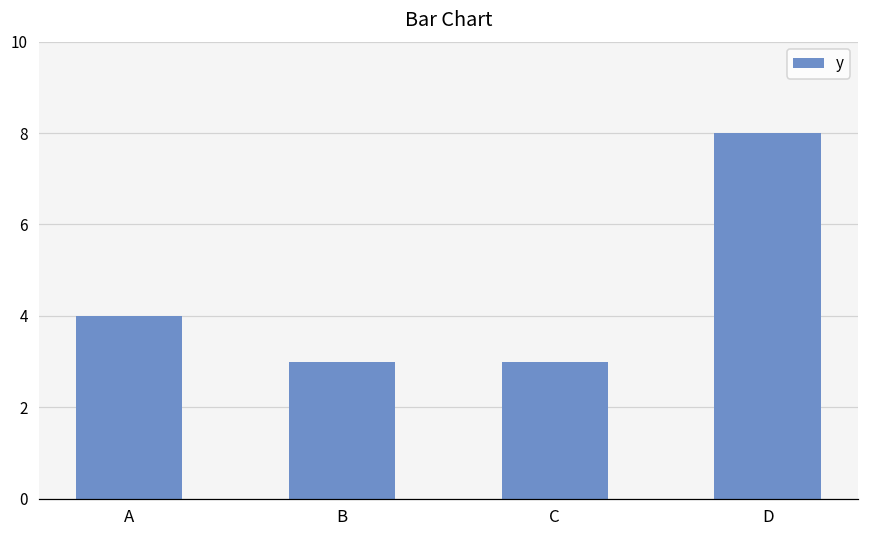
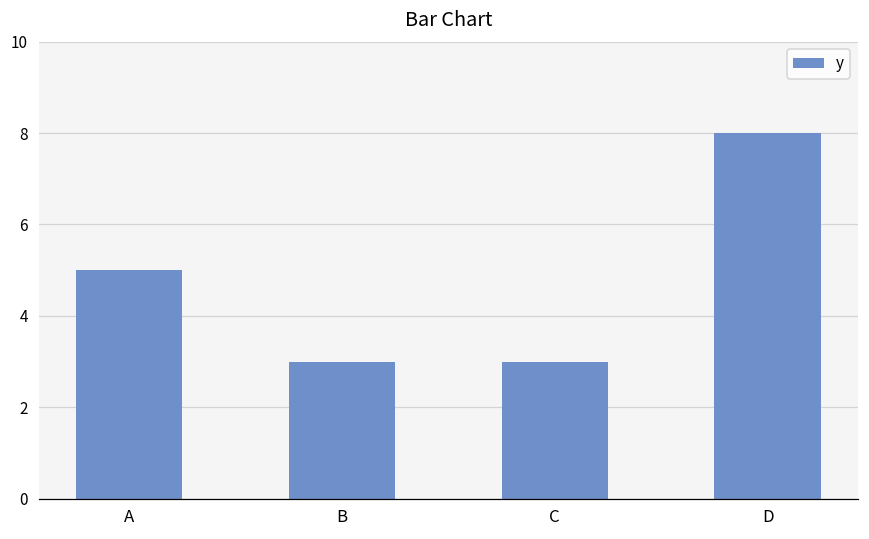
A: 4 -> 5
